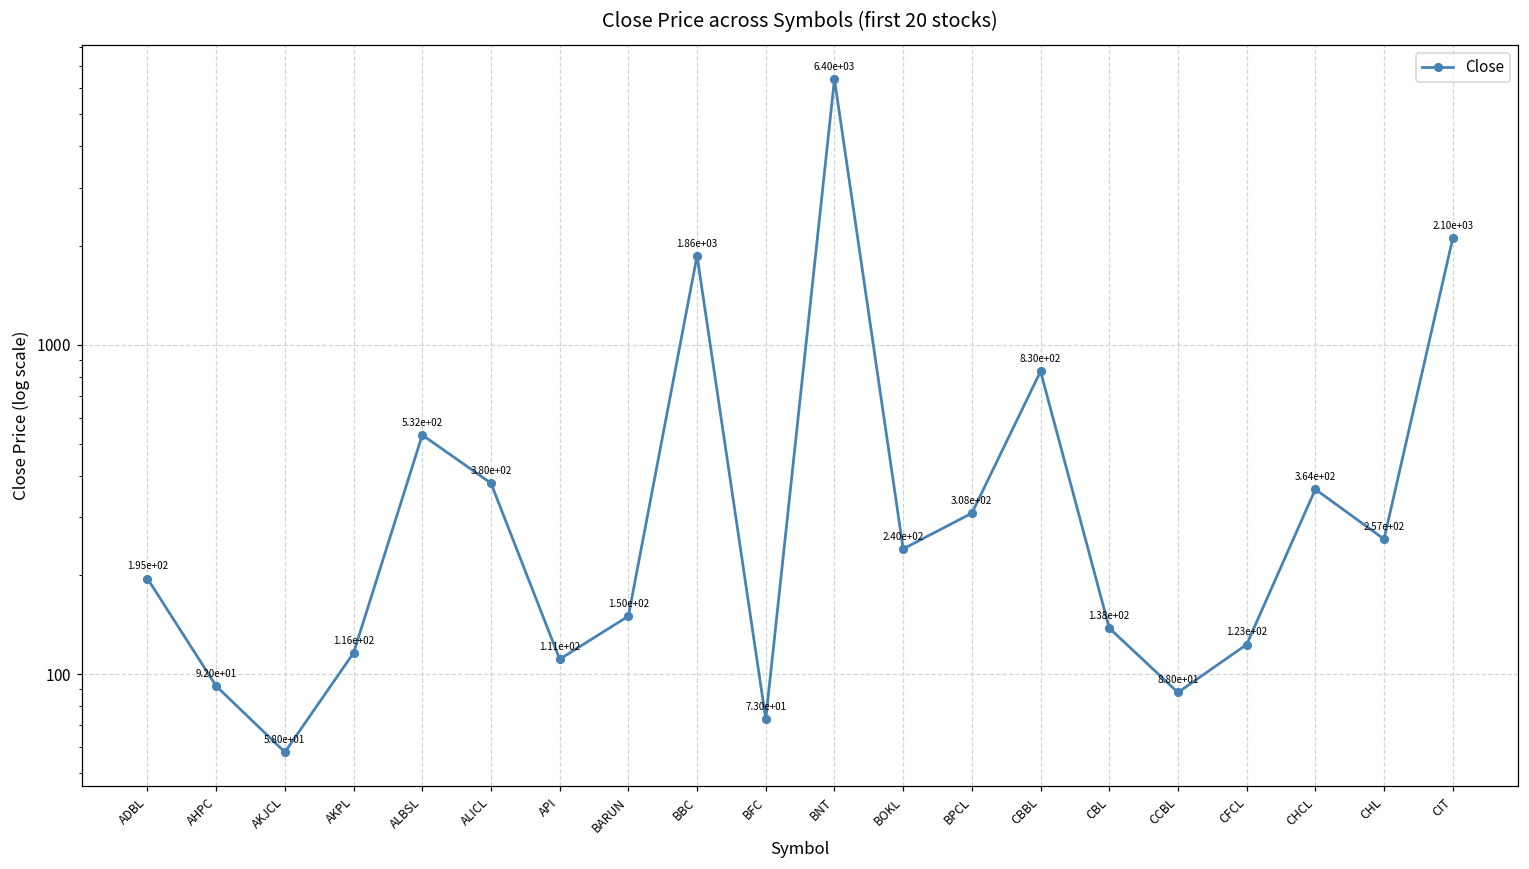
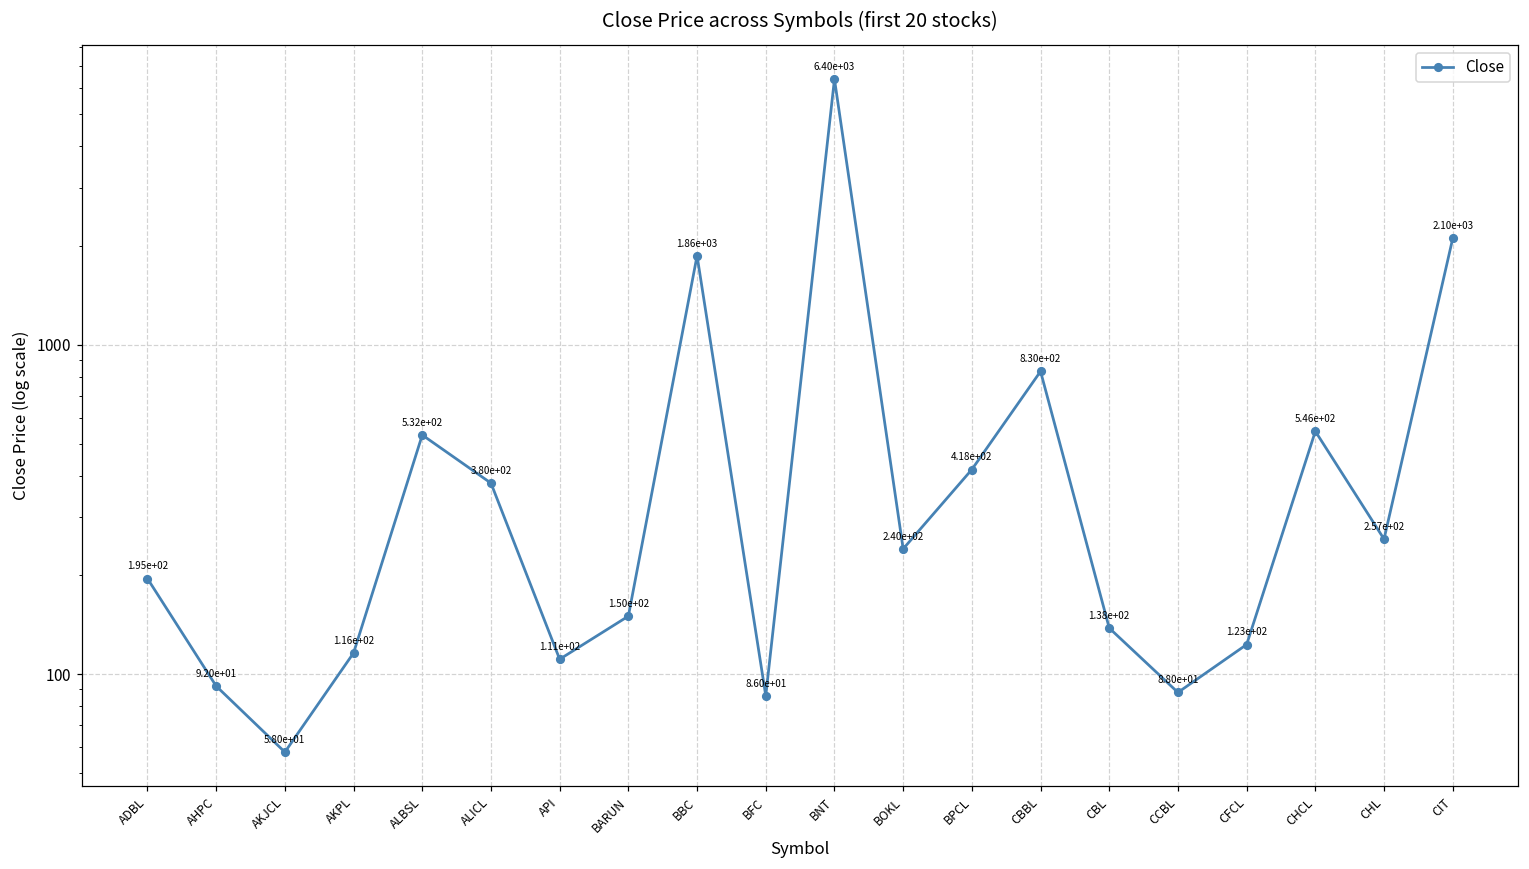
BFC: 7.30e+01 -> 8.60e+01
BPCL: 3.08e+02 -> 4.18e+02
CHCL: 3.64e+02 -> 5.46e+02
